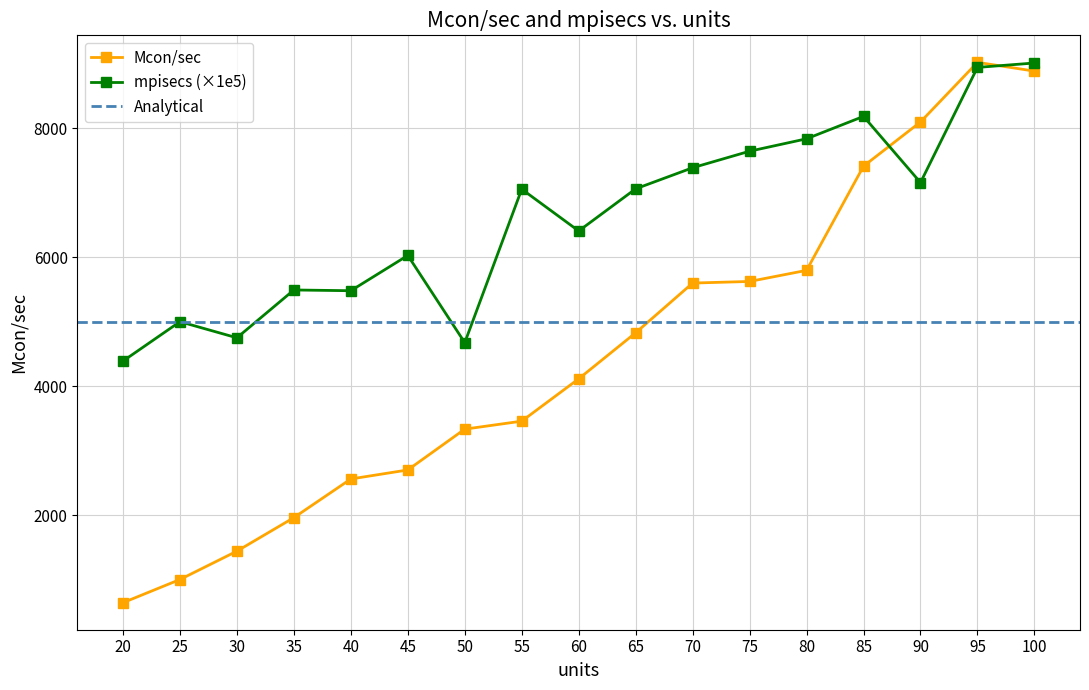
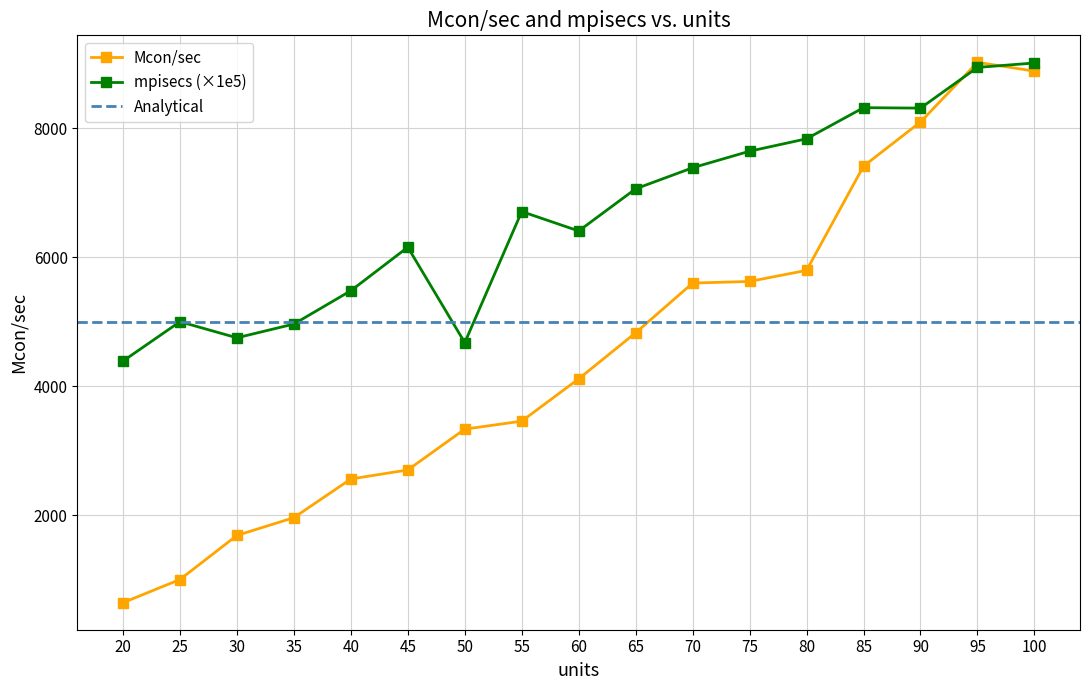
Mcon/sec, 30: 1400 -> 1700
mpisecs (×1e5), 35: 5500 -> 5000
mpisecs (×1e5), 45: 6000 -> 6200
mpisecs (×1e5), 55: 7100 -> 6700
mpisecs (×1e5), 85: 8200 -> 8300
mpisecs (×1e5), 90: 7200 -> 8300
